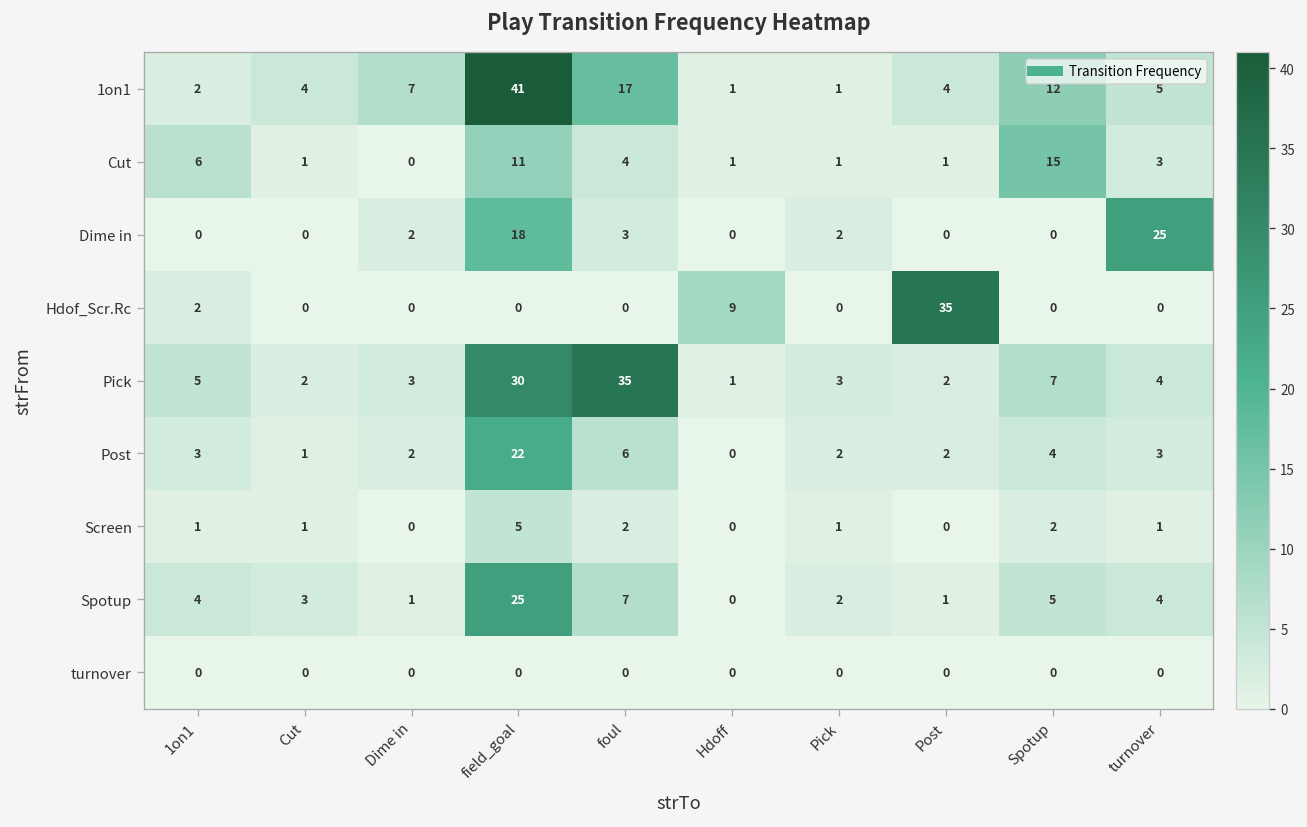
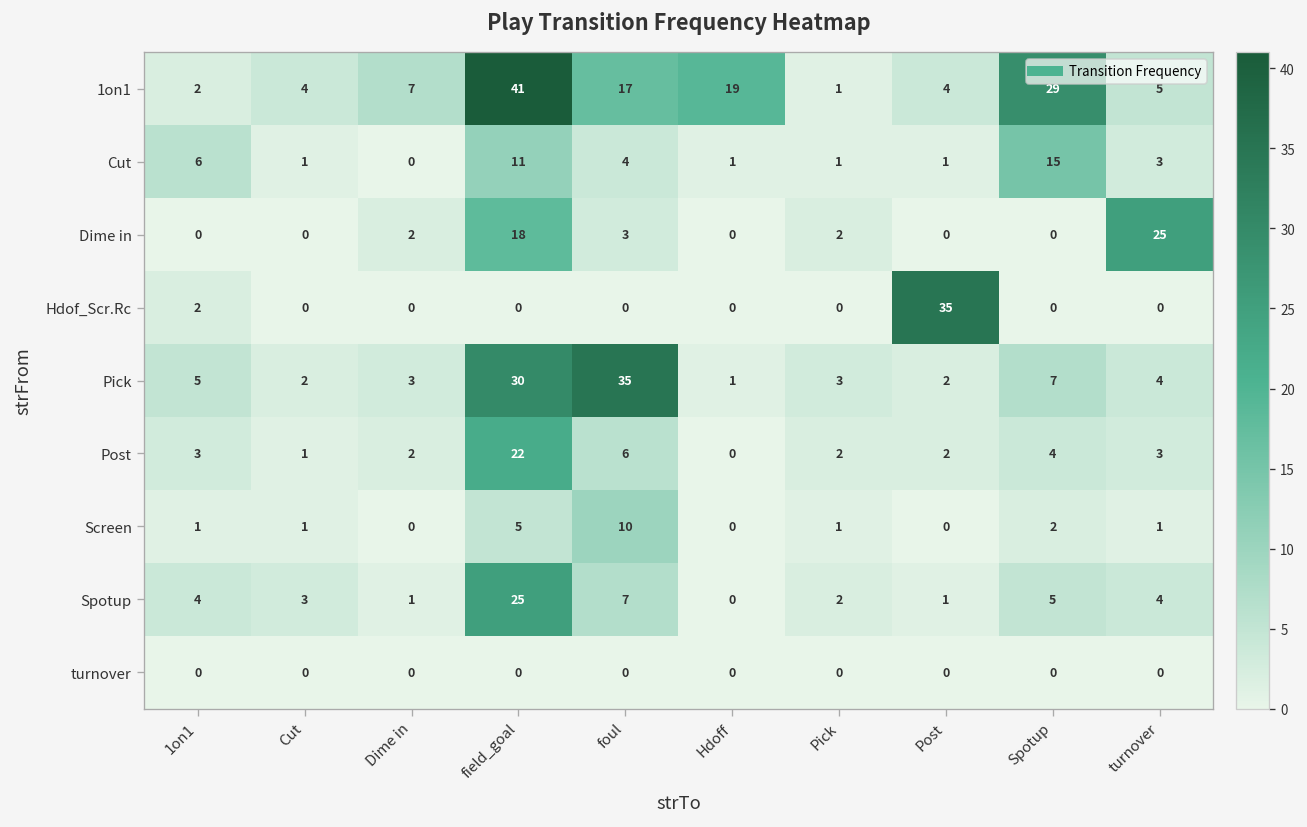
1on1, Hdoff: 1 -> 19
1on1, Spotup: 12 -> 29
Hdof_Scr.Rc, Hdoff: 9 -> 0
Screen, foul: 2 -> 10
